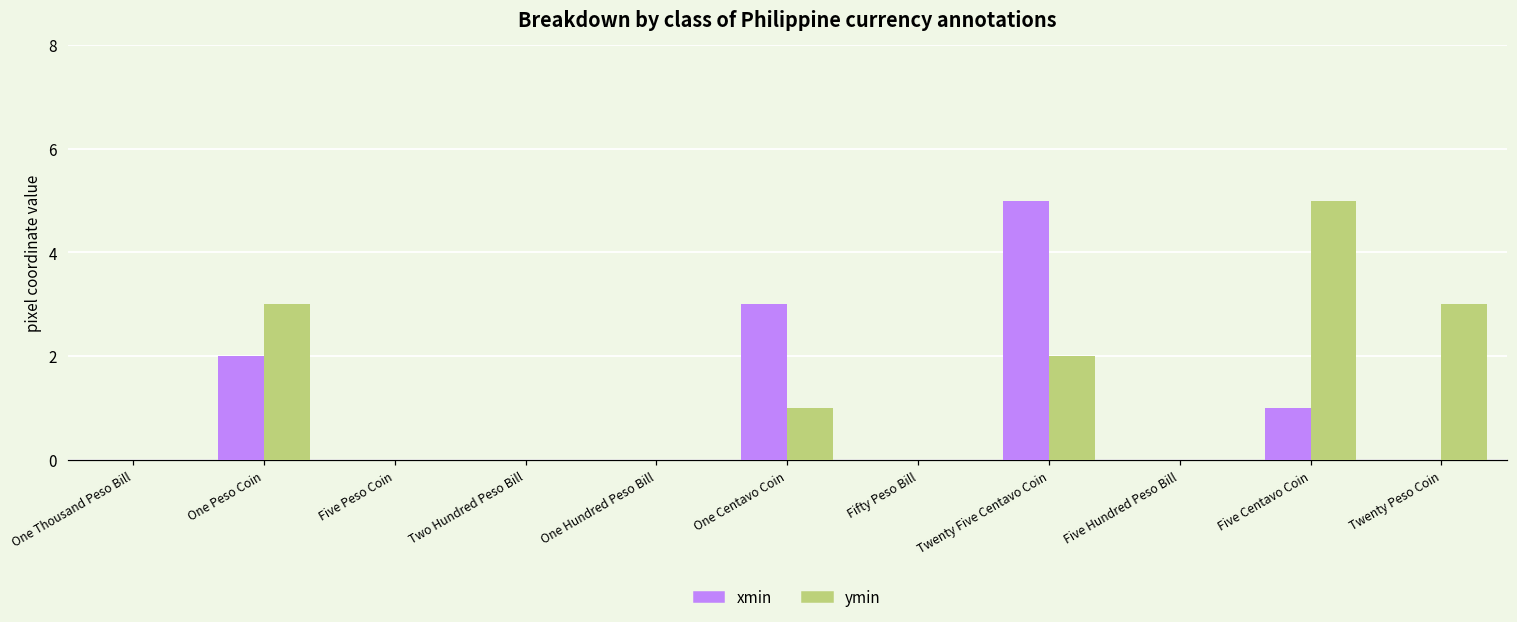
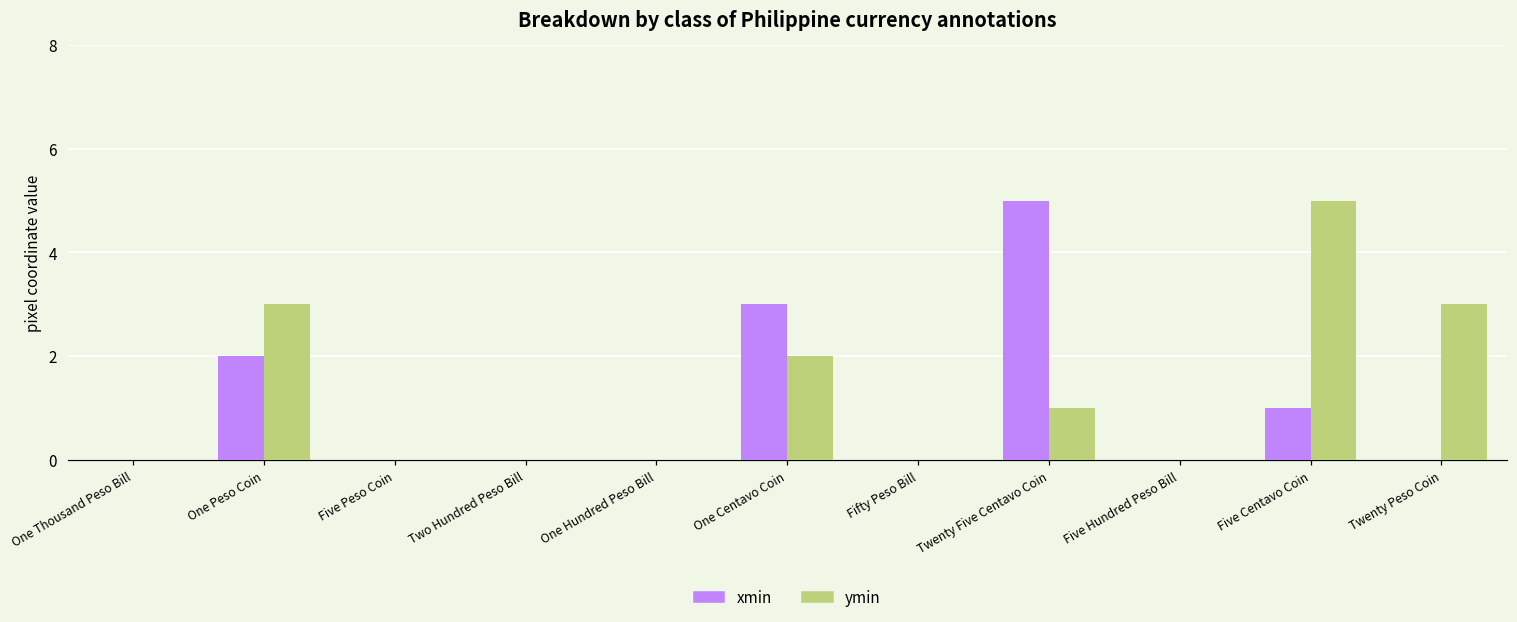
ymin, One Centavo Coin: 1 -> 2
ymin, Twenty Five Centavo Coin: 2 -> 1
